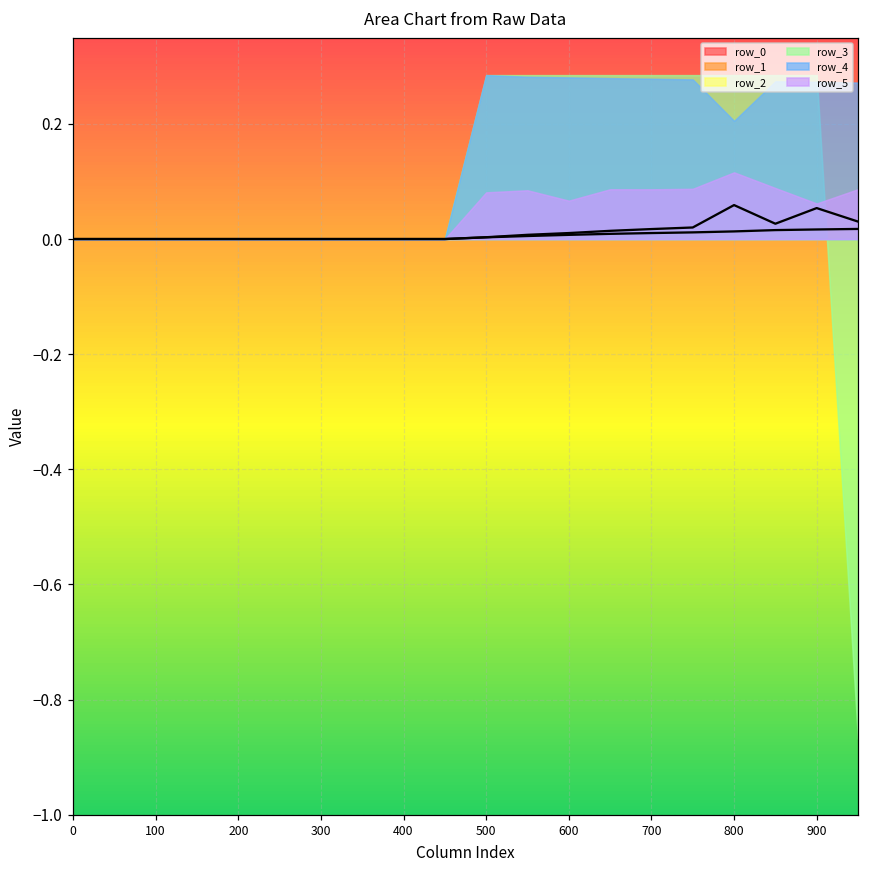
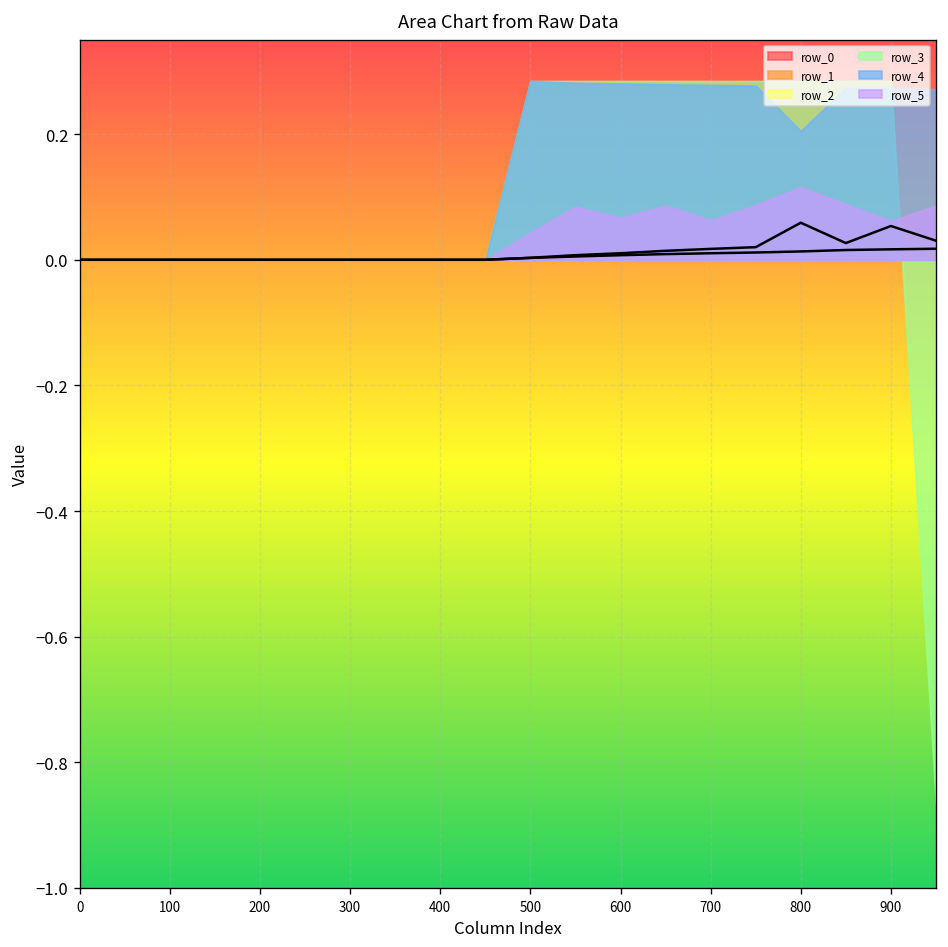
row_5, 500: 0.08 -> 0.04
row_5, 700: 0.09 -> 0.06
